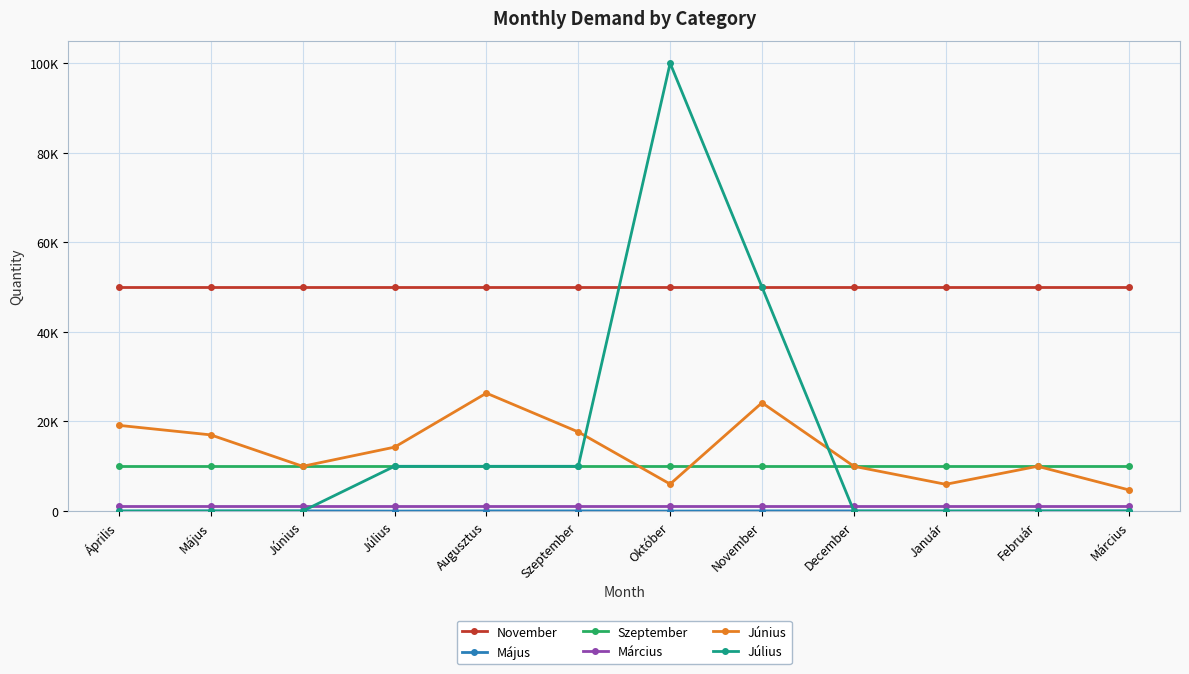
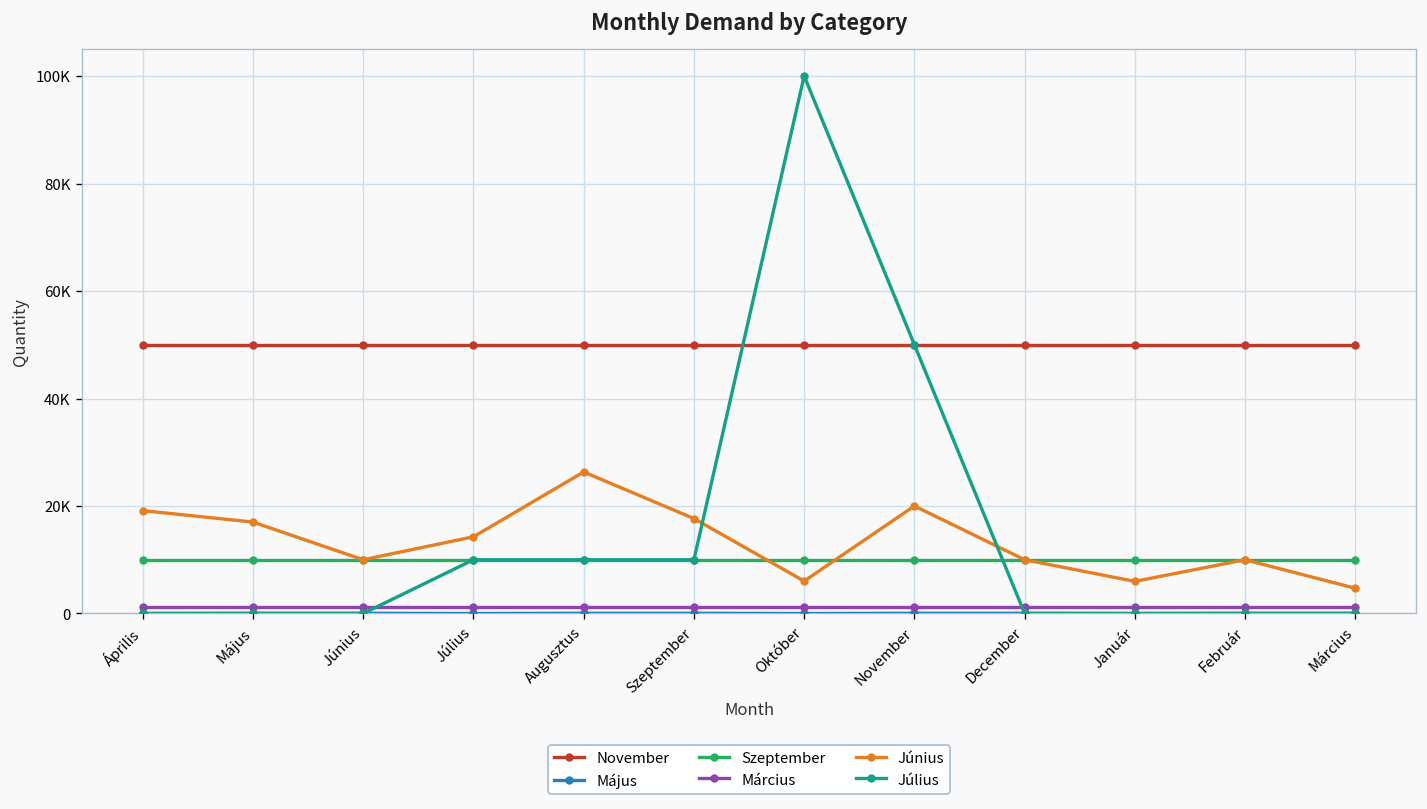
Június, November: 24000 -> 20000
